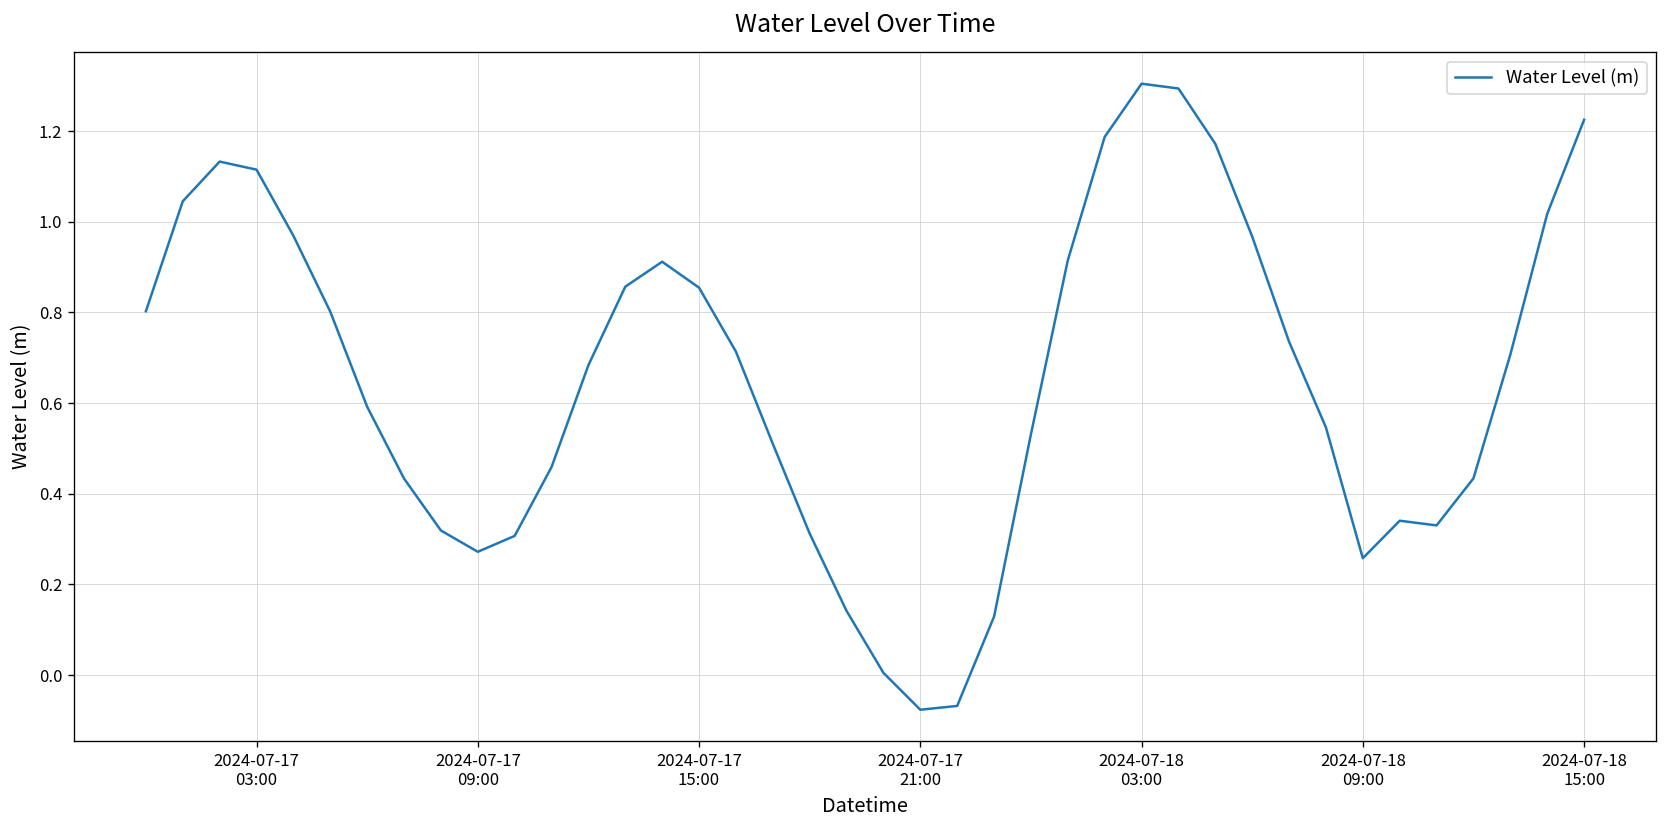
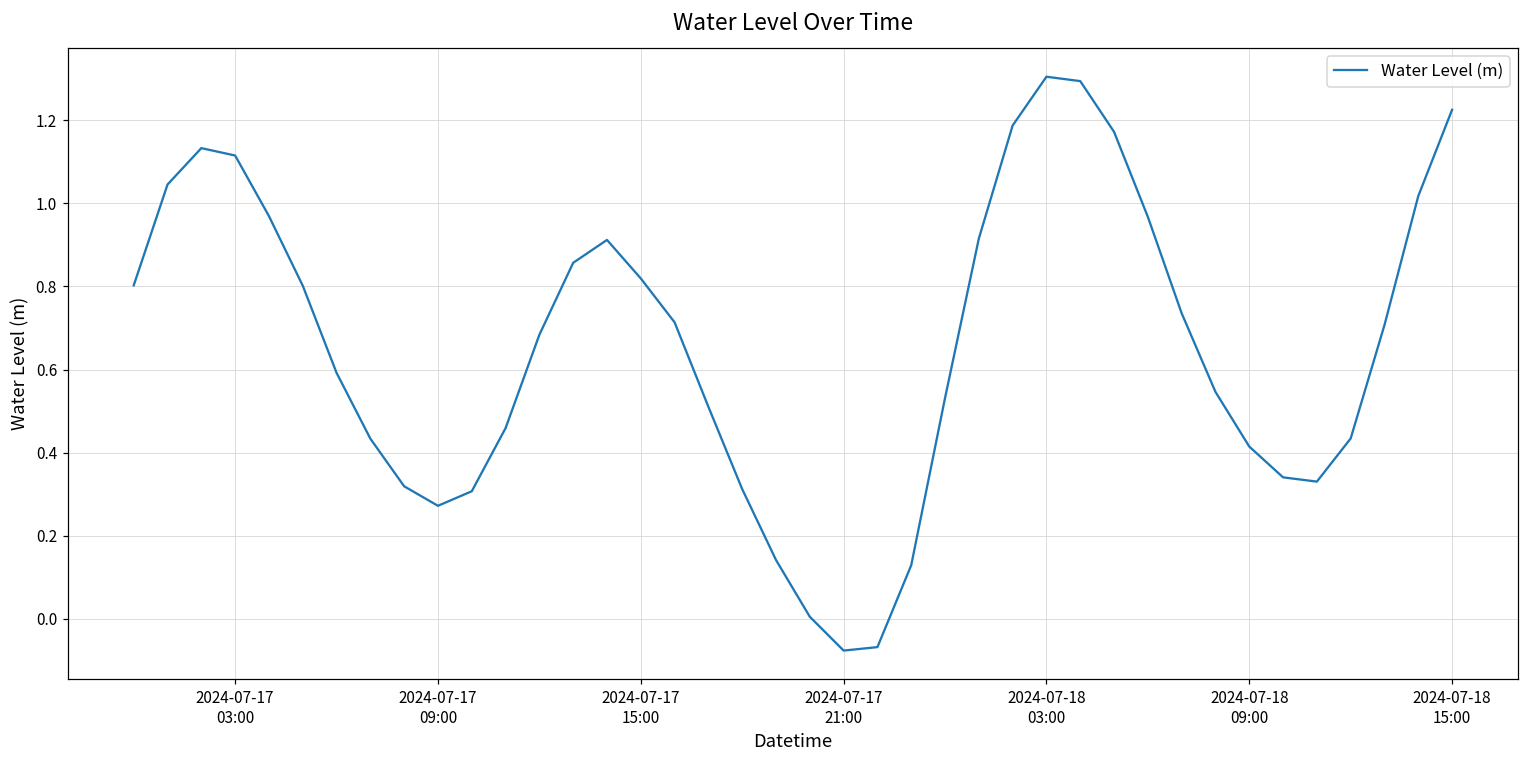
2024-07-17 15:00: 0.85 -> 0.82
2024-07-18 09:00: 0.26 -> 0.41
